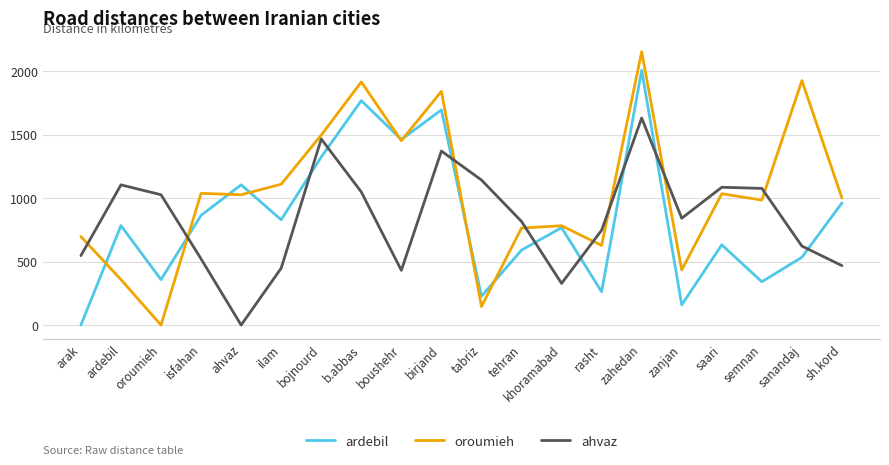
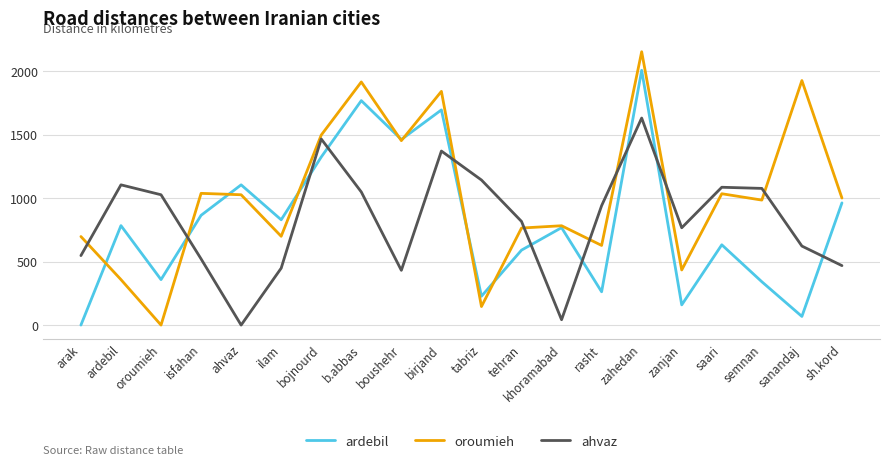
oroumieh, ilam: 1110 -> 700
ahvaz, khoramabad: 330 -> 40
ahvaz, rasht: 750 -> 940
ahvaz, zanjan: 840 -> 770
ardebil, sanandaj: 530 -> 70
